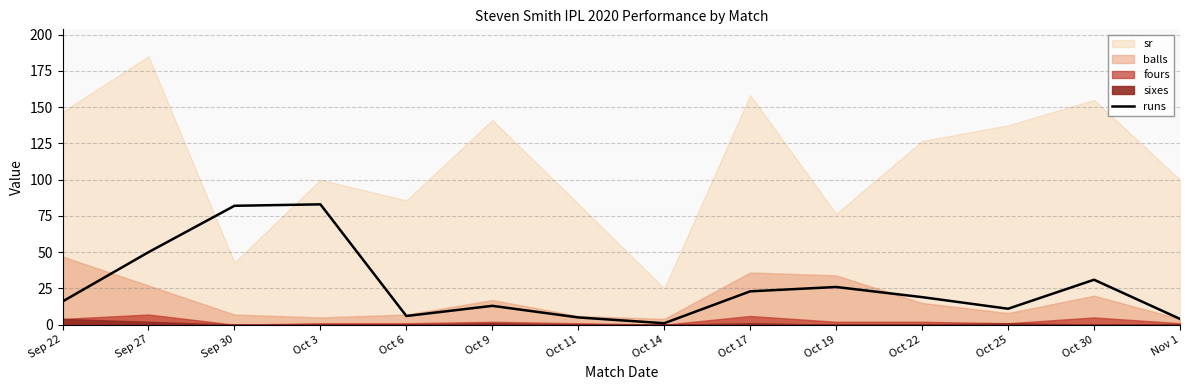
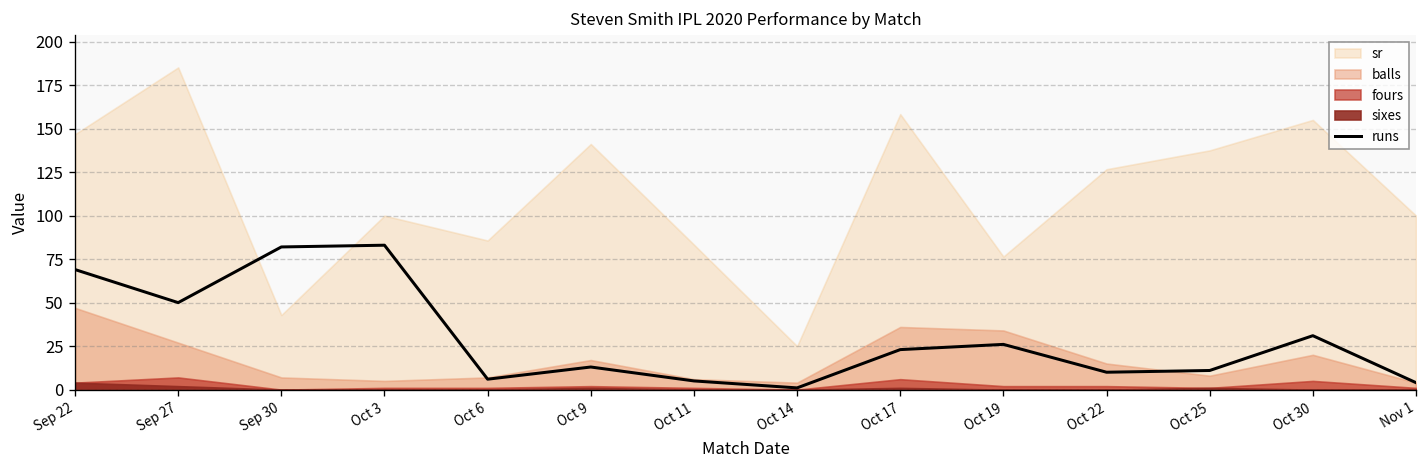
runs, Sep 22: 16 -> 69
runs, Oct 22: 19 -> 10
